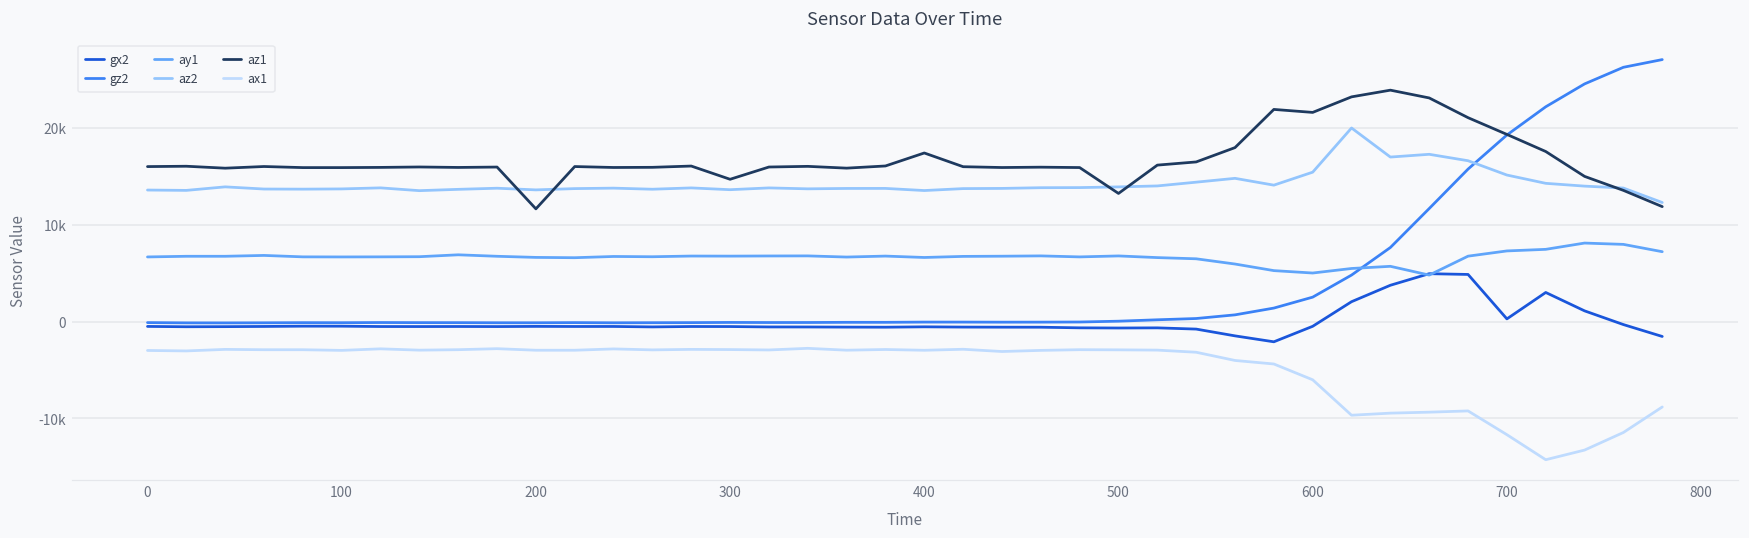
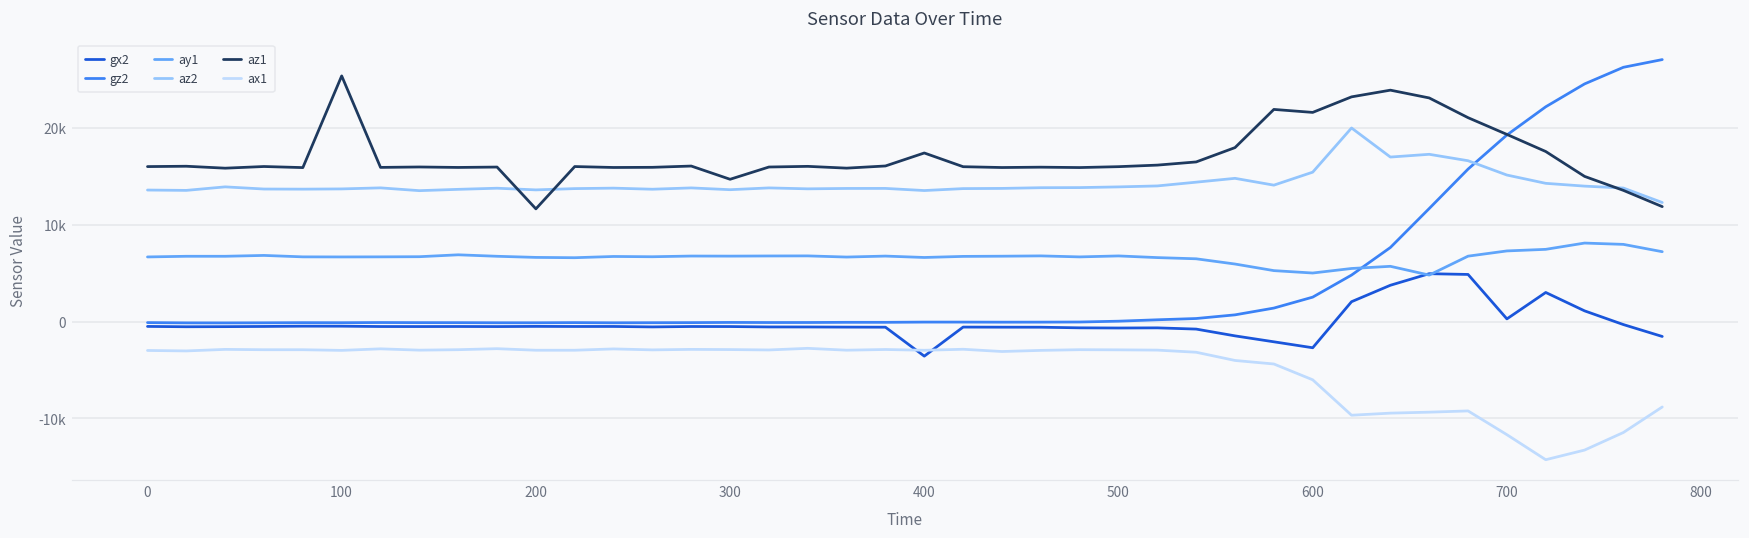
az1, 100: 16000 -> 25000
gx2, 400: -1000 -> -4000
az1, 500: 13000 -> 16000
gx2, 600: 0 -> -3000
